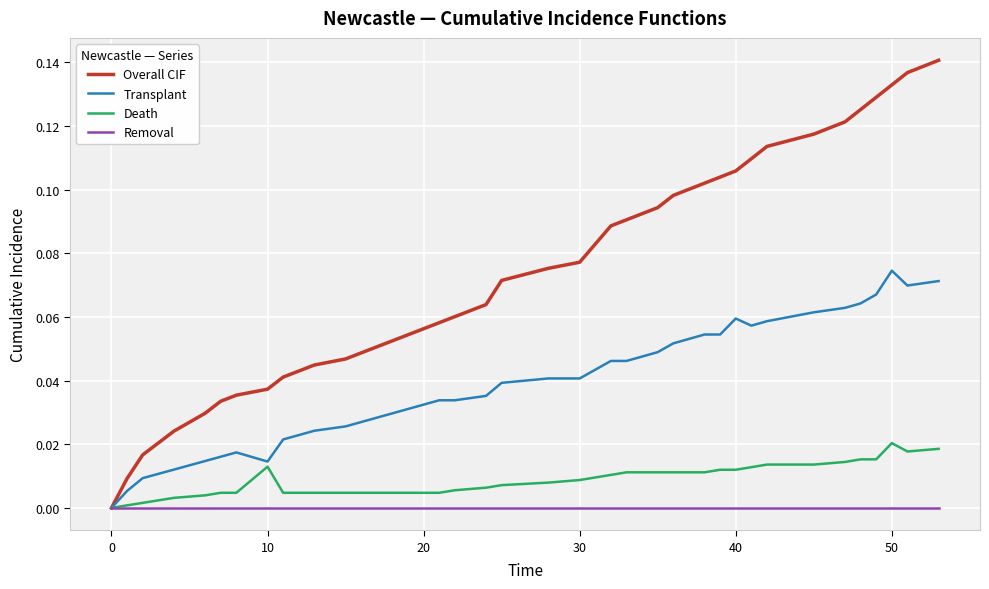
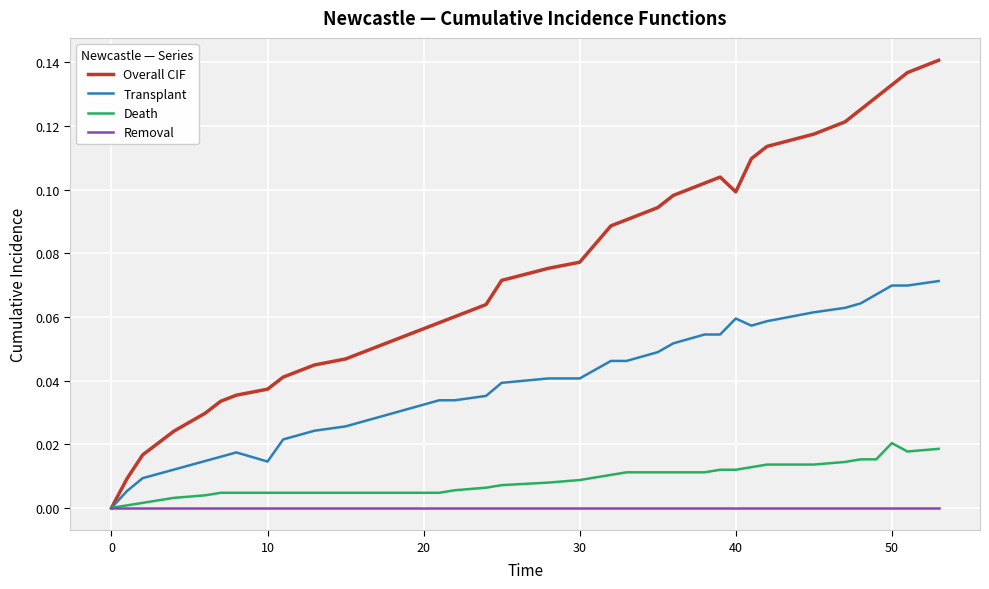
Death, 10: 0.013 -> 0.005
Overall CIF, 40: 0.106 -> 0.099
Transplant, 50: 0.075 -> 0.070
